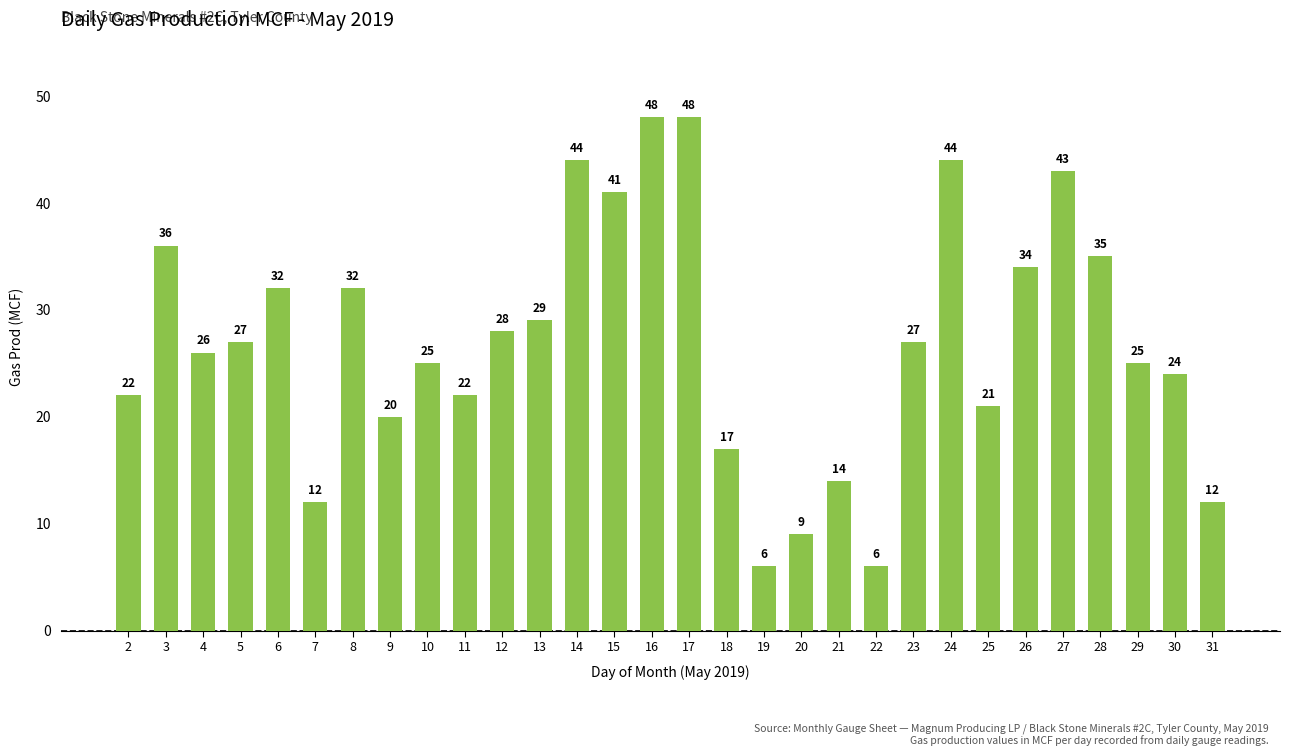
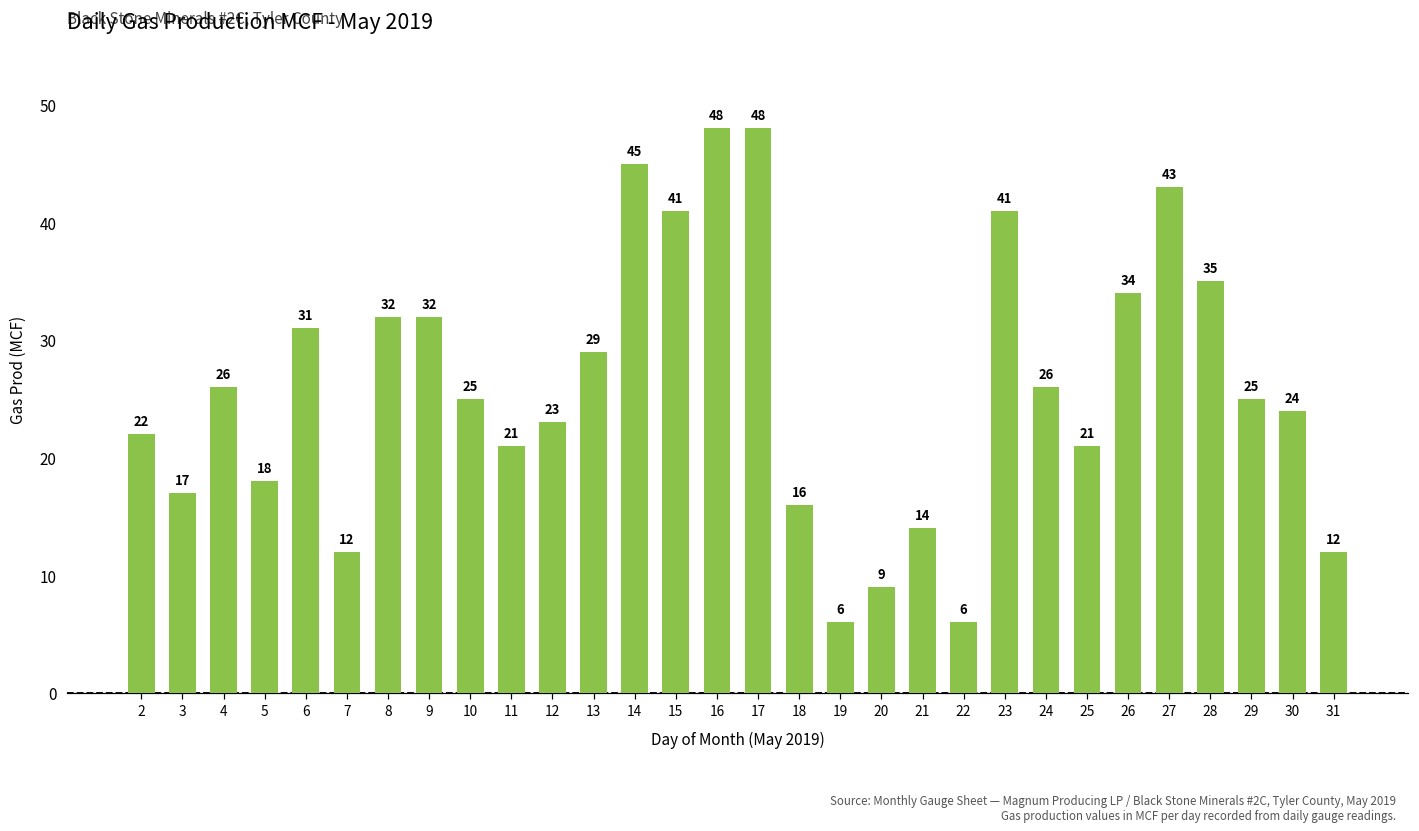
3: 36 -> 17
5: 27 -> 18
6: 32 -> 31
9: 20 -> 32
11: 22 -> 21
12: 28 -> 23
14: 44 -> 45
18: 17 -> 16
23: 27 -> 41
24: 44 -> 26
